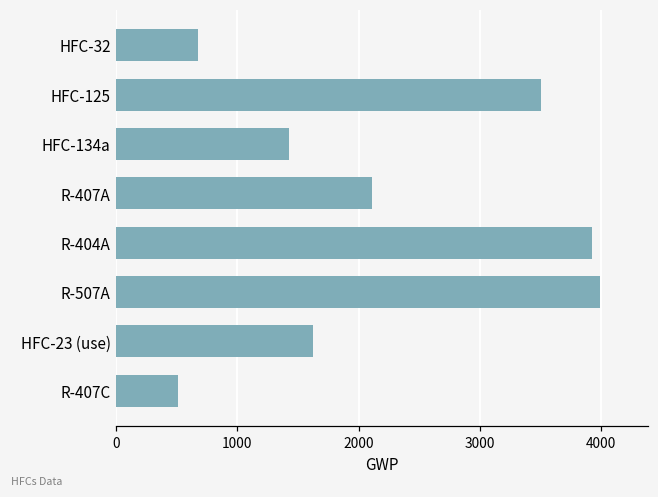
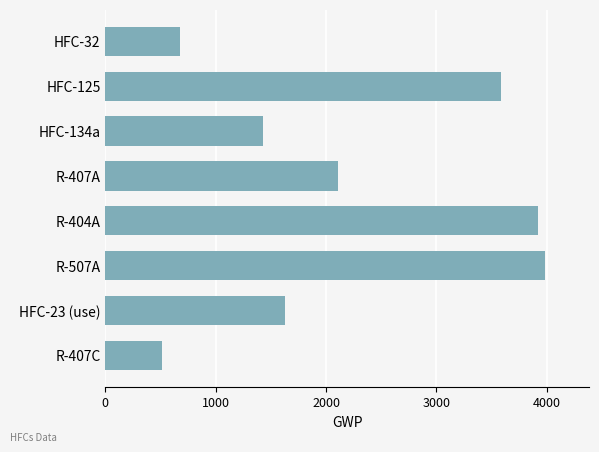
HFC-125: 3500 -> 3580
